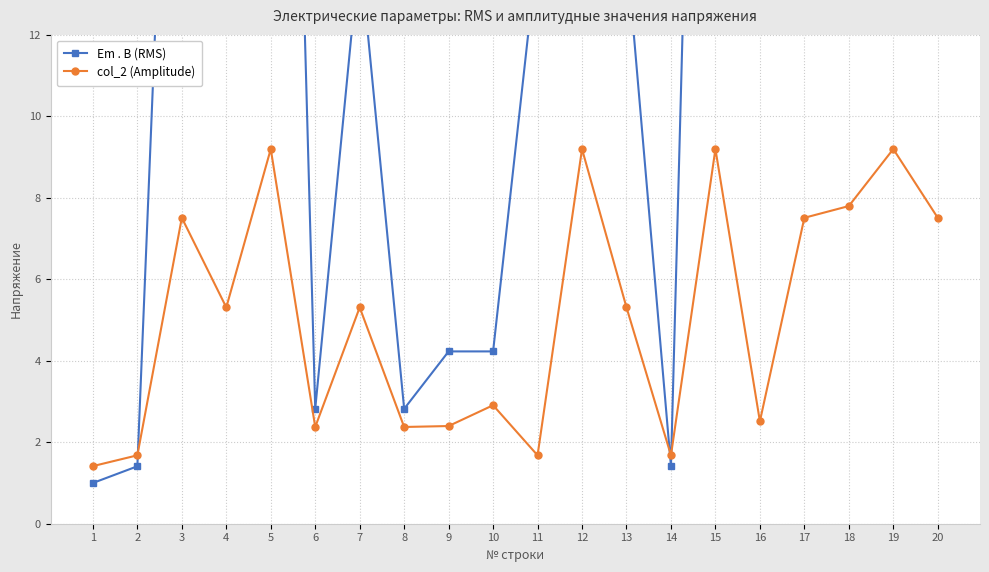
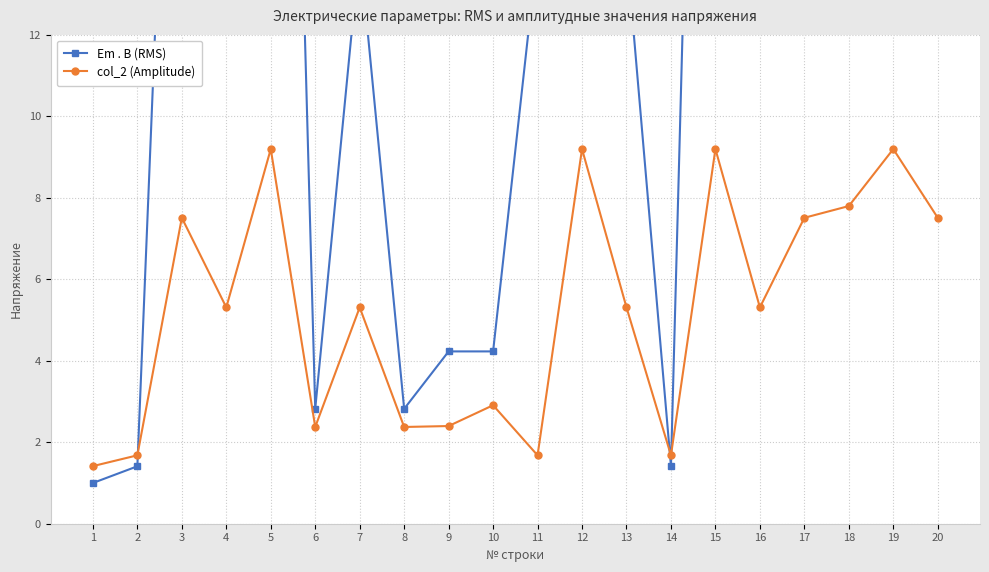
col_2 (Amplitude), 16: 2.5 -> 5.3
